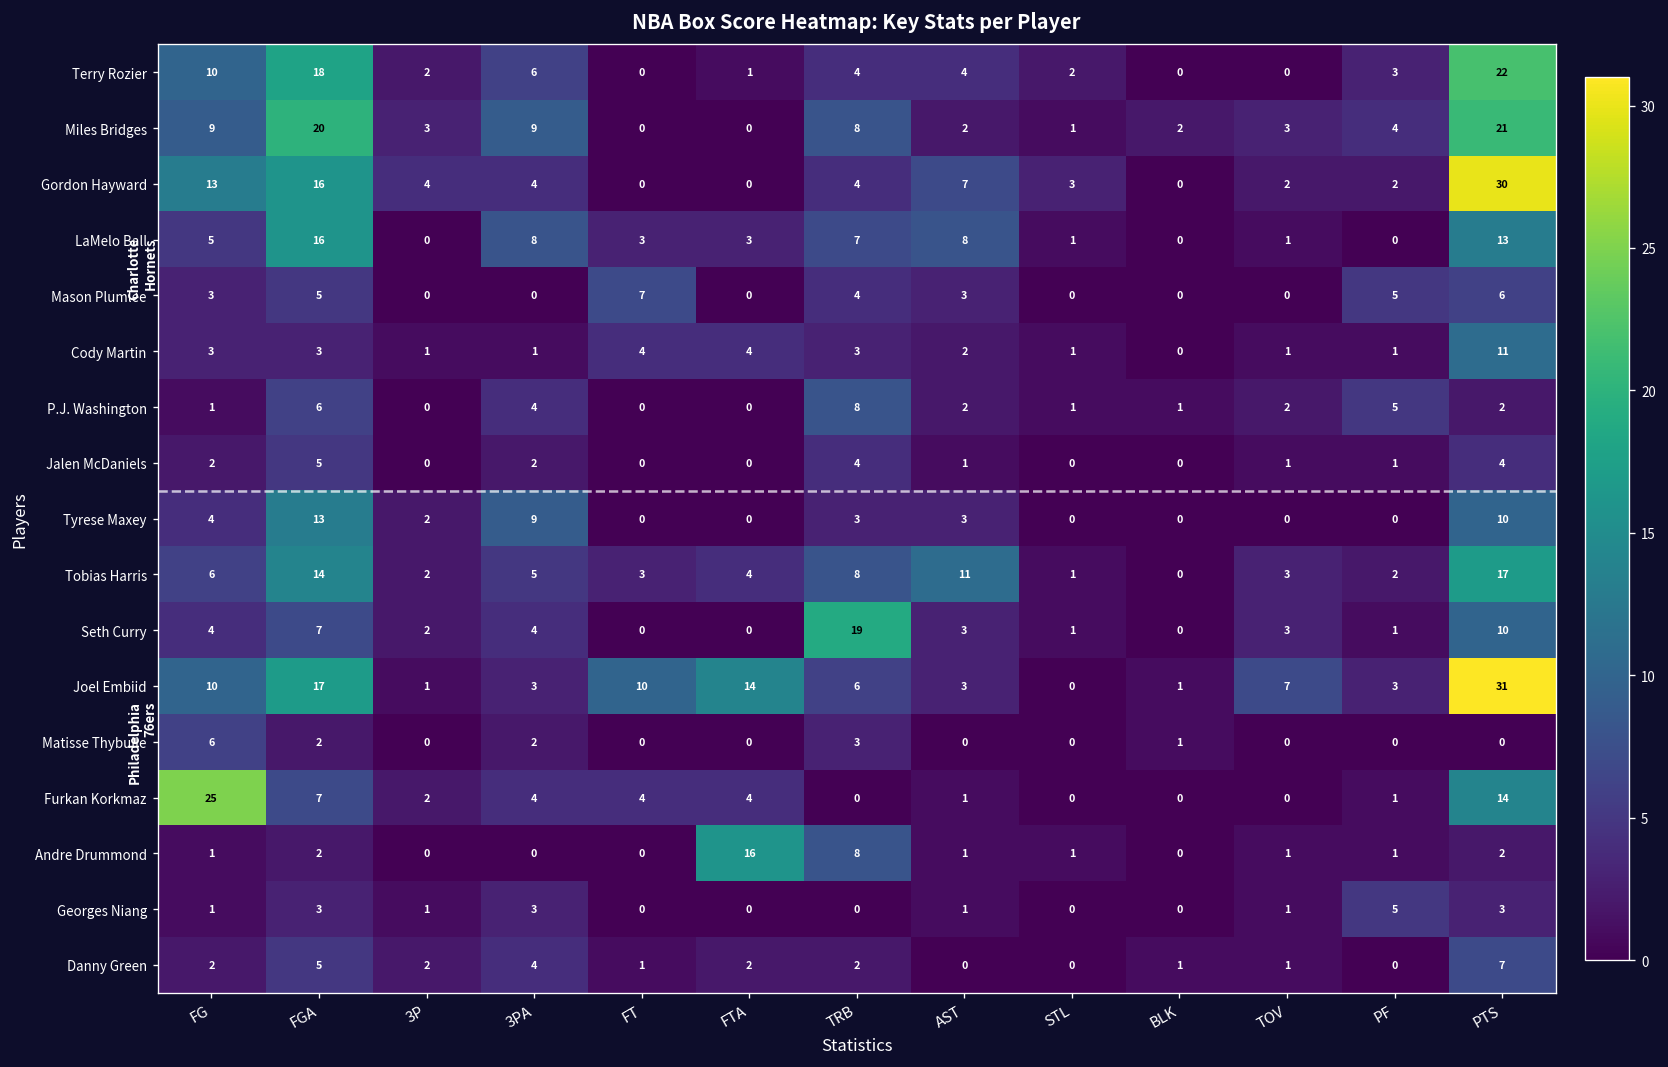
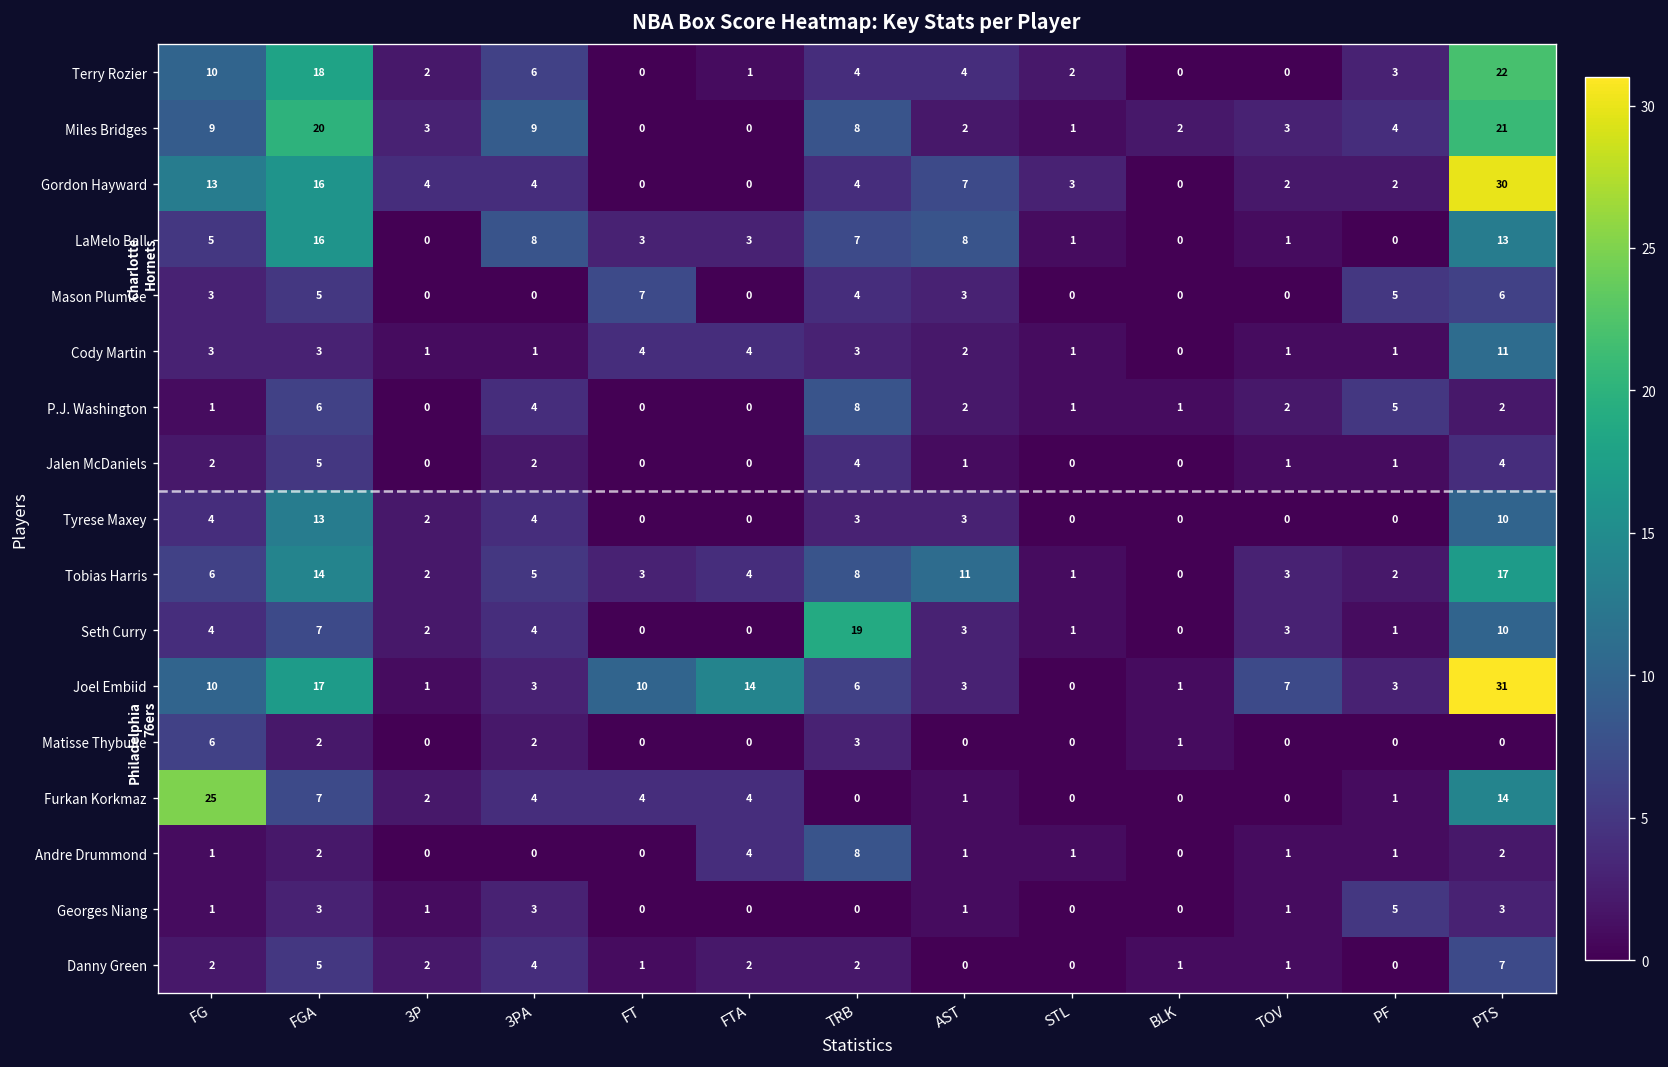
Tyrese Maxey, 3PA: 9 -> 4
Andre Drummond, FTA: 16 -> 4
